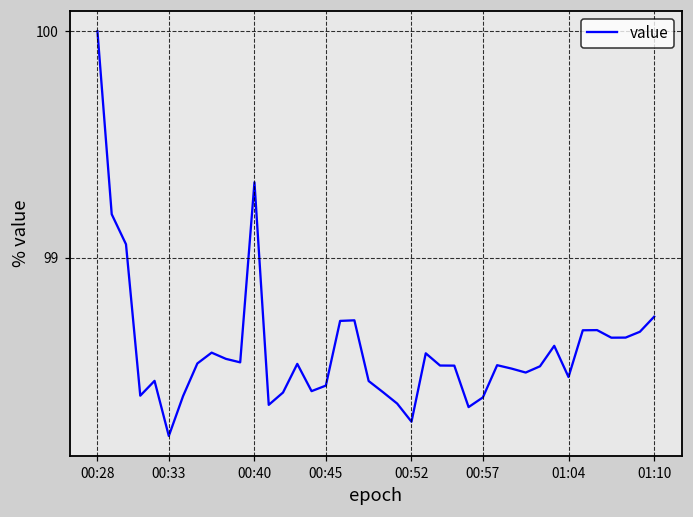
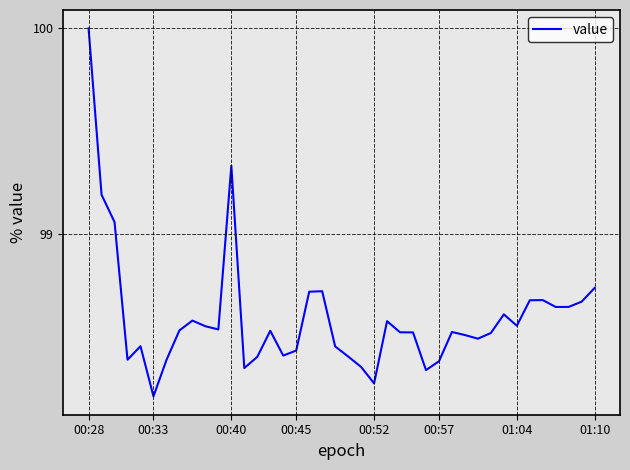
01:04: 98.47 -> 98.56
